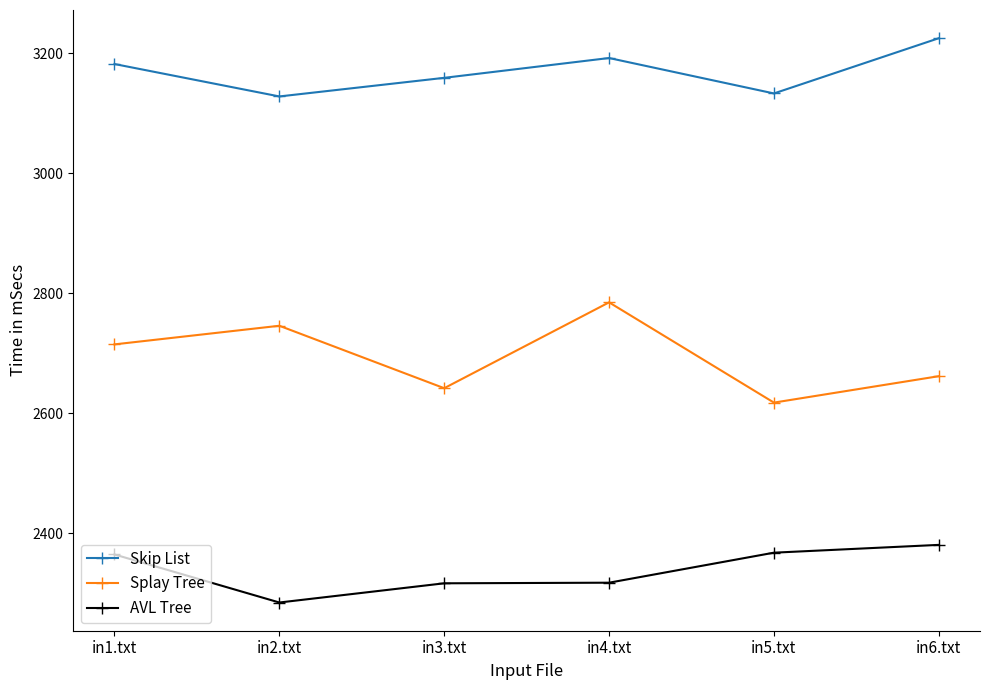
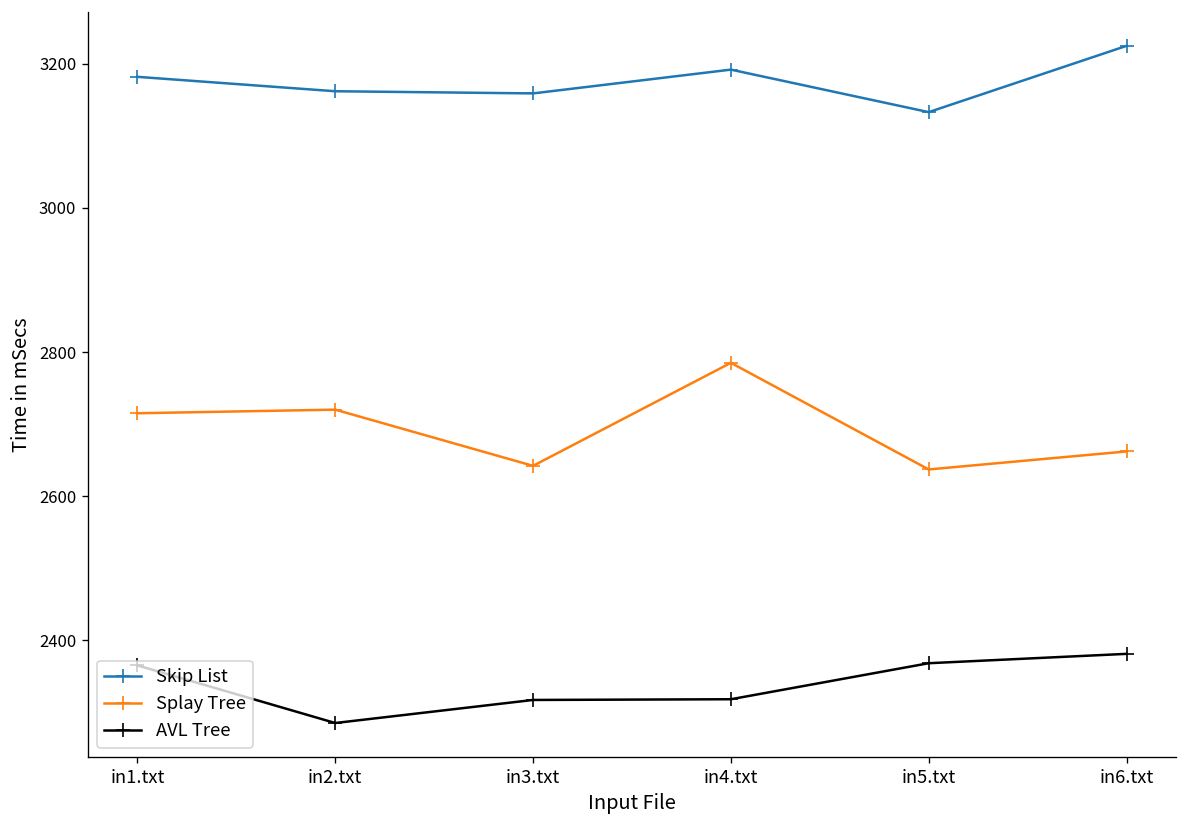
Skip List, in2.txt: 3130 -> 3160
Splay Tree, in2.txt: 2750 -> 2720
Splay Tree, in5.txt: 2620 -> 2640
